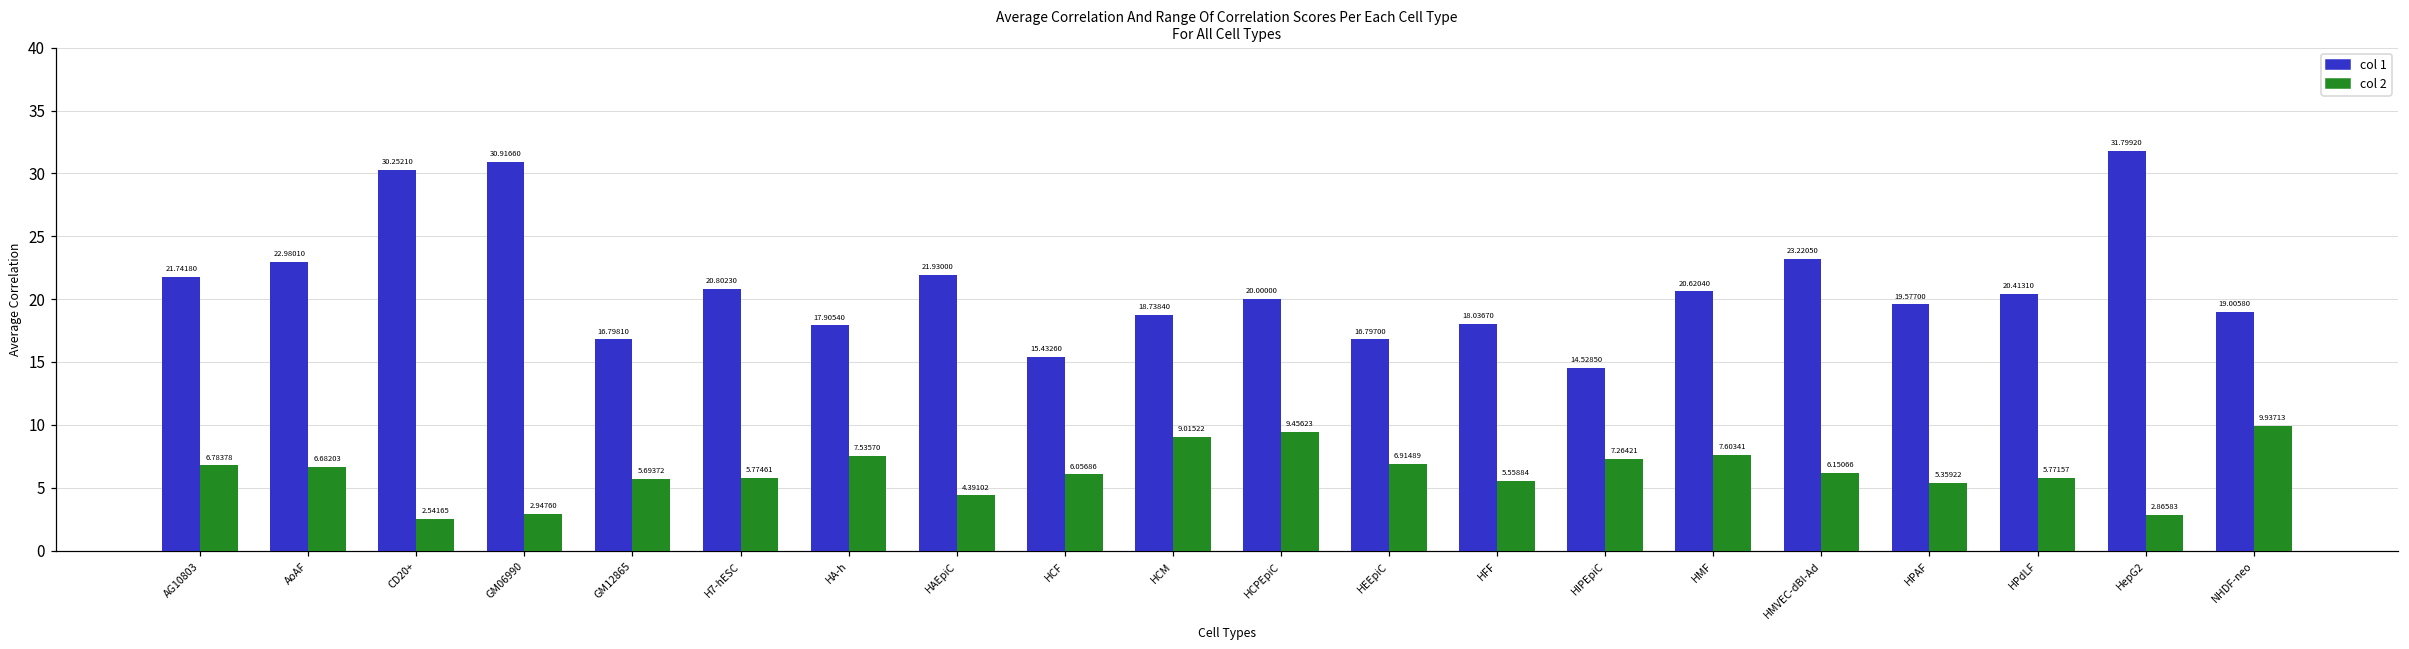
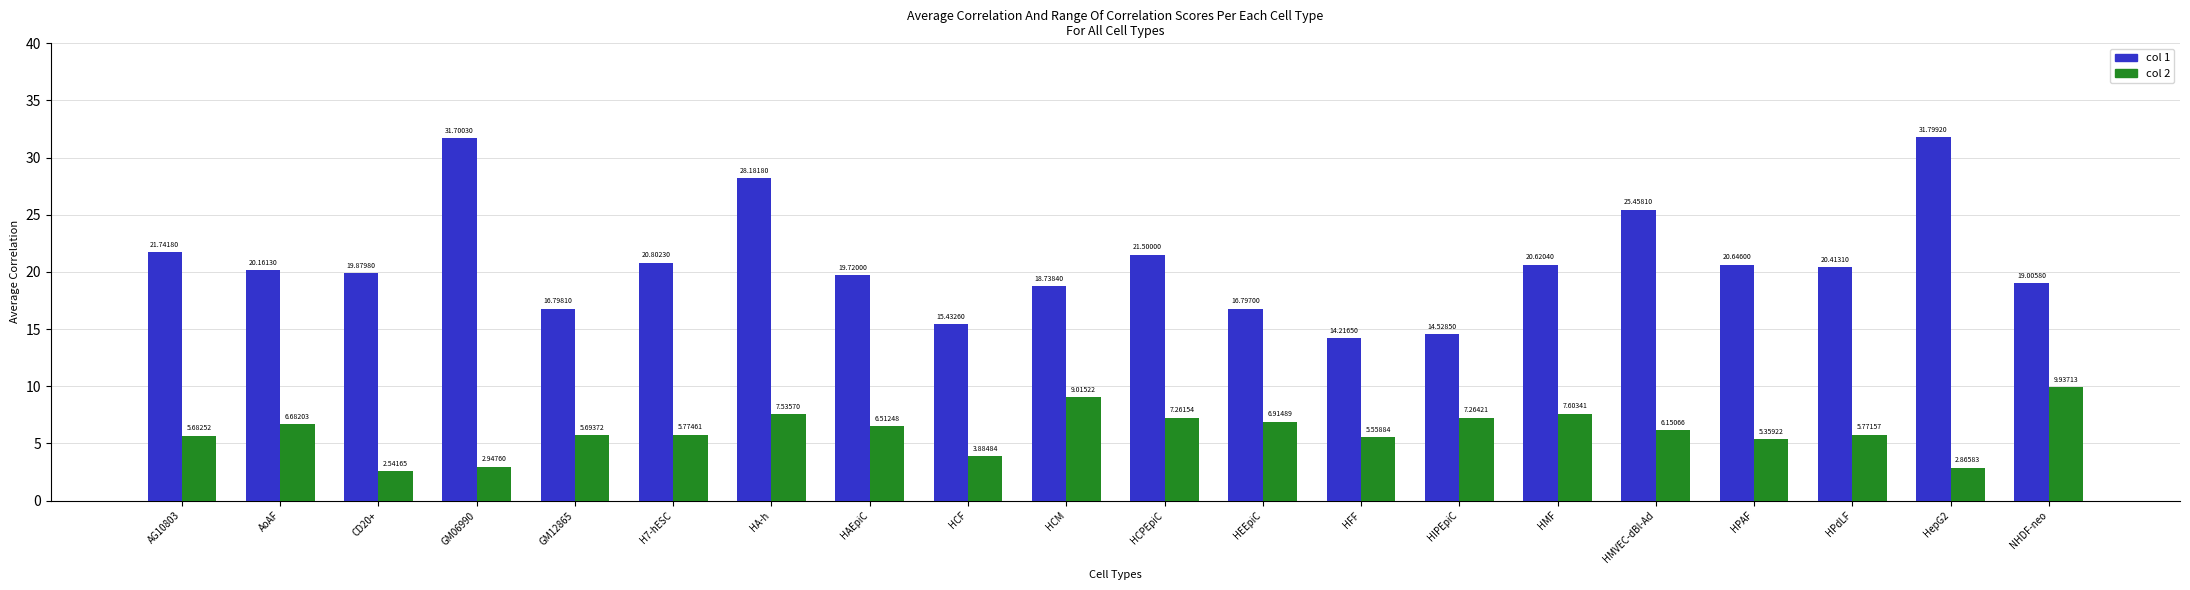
col 2, AG10803: 6.78378 -> 5.68252
col 1, AoAF: 22.98010 -> 20.16130
col 1, CD20+: 30.25210 -> 19.87980
col 1, GM06990: 30.91660 -> 31.70030
col 1, HA-h: 17.90540 -> 28.18180
col 1, HAEpiC: 21.93000 -> 19.72000
col 2, HAEpiC: 4.39102 -> 6.51248
col 2, HCF: 6.05686 -> 3.88484
col 1, HCPEpiC: 20.00000 -> 21.50000
col 2, HCPEpiC: 9.45623 -> 7.26154
col 1, HFF: 18.03670 -> 14.21650
col 1, HMVEC-dBl-Ad: 23.22050 -> 25.45810
col 1, HPAF: 19.57700 -> 20.64600
